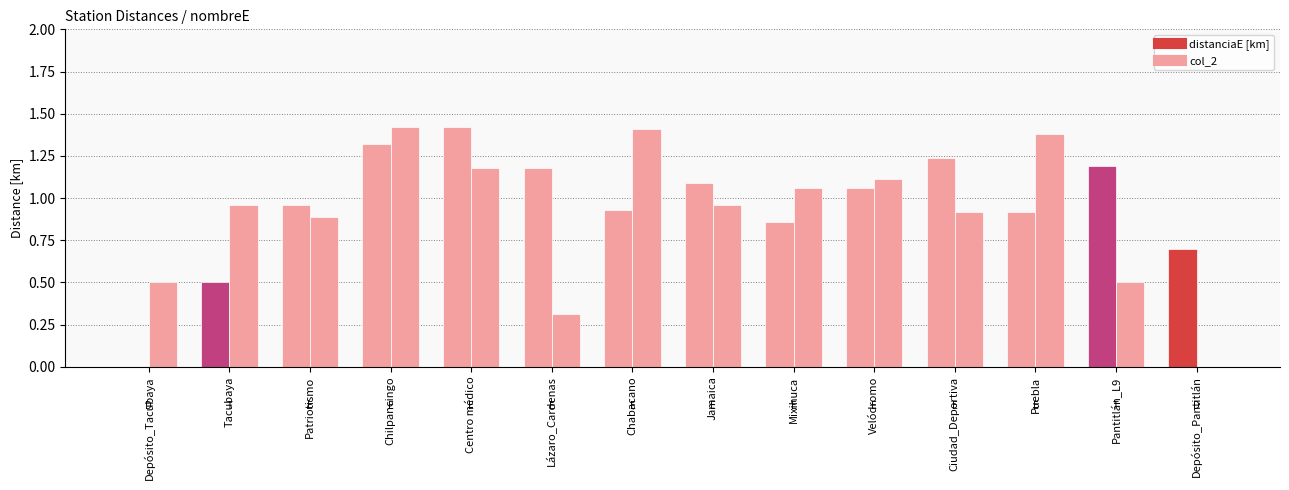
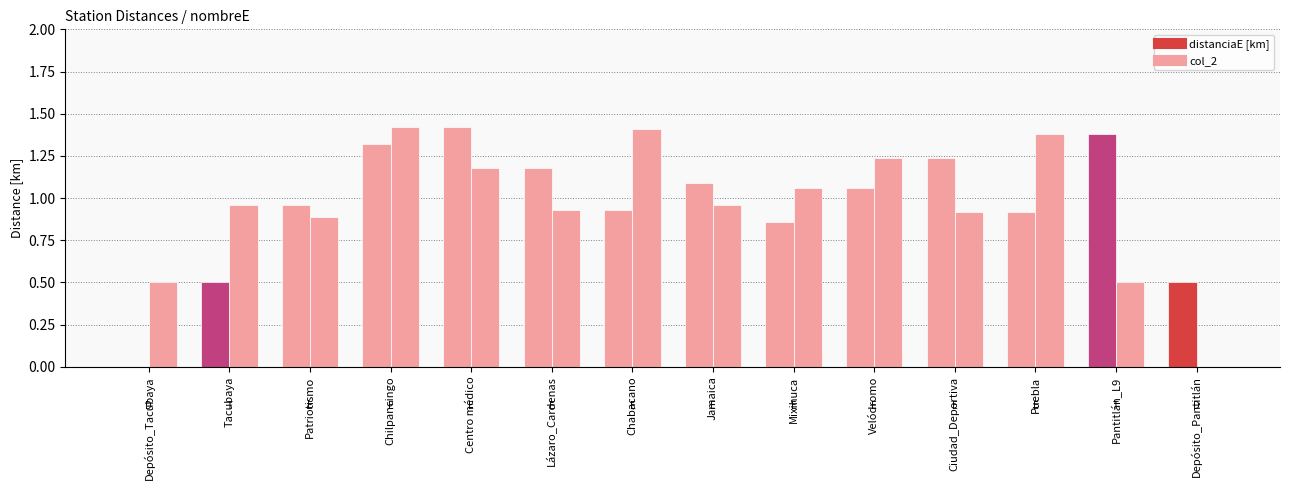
col_2, Lázaro_Cardenas: 0.31 -> 0.93
col_2, Velódromo: 1.11 -> 1.24
distanciaE [km], Pantitlán_L9: 1.19 -> 1.38
distanciaE [km], Depósito_Pantitlán: 0.7 -> 0.5
